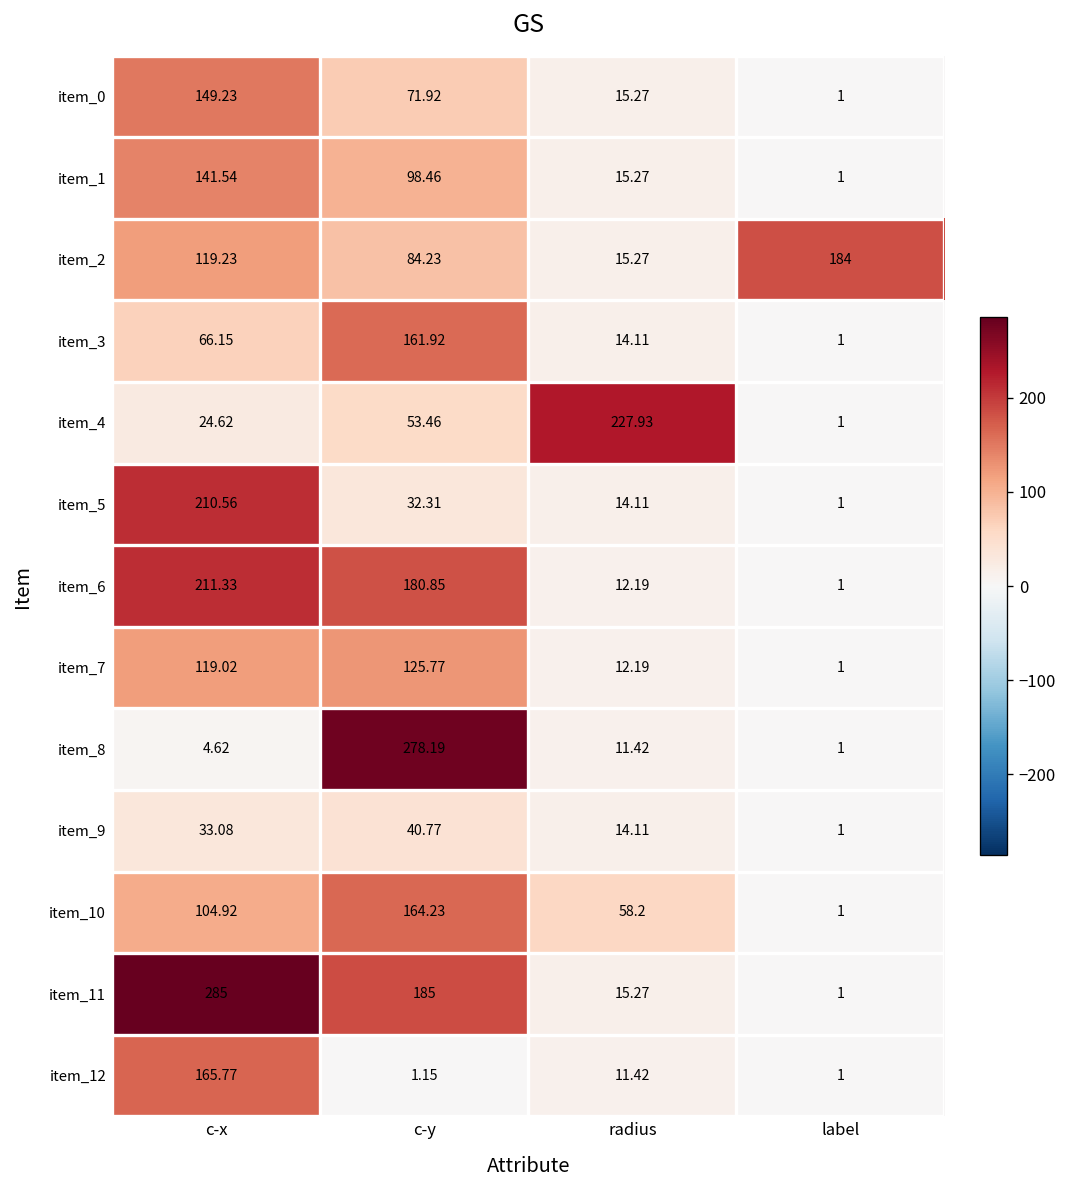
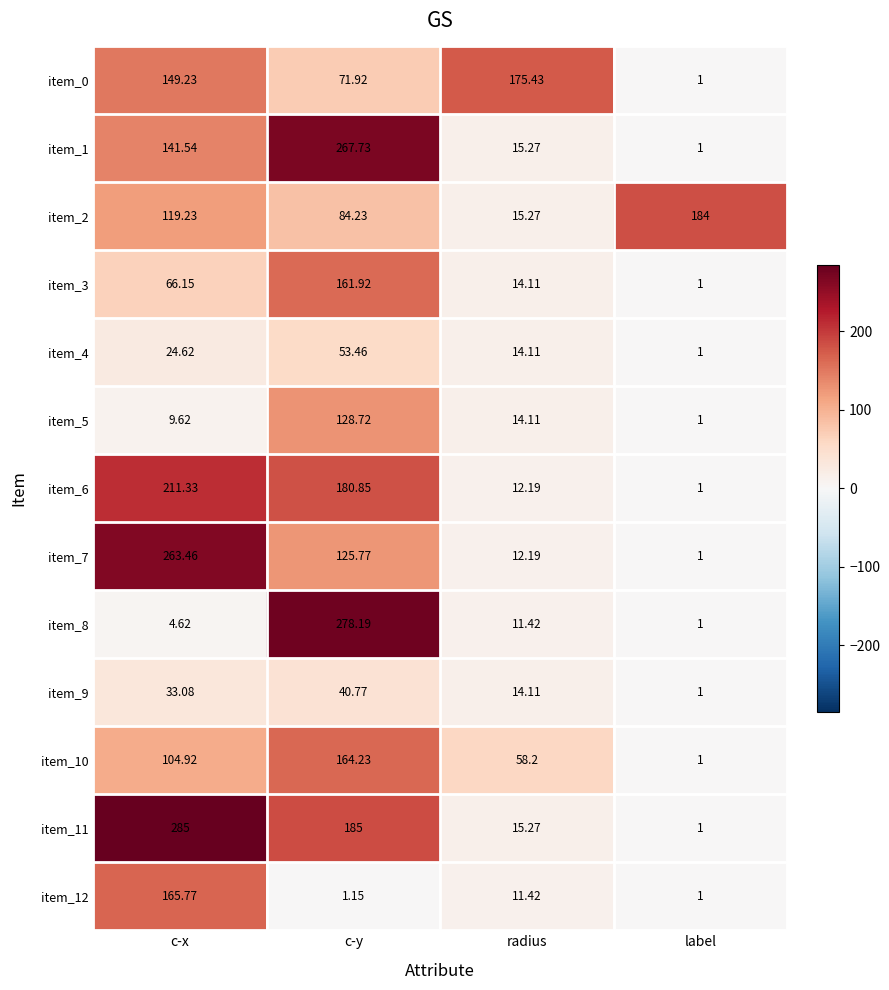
item_0, radius: 15.27 -> 175.43
item_1, c-y: 98.46 -> 267.73
item_4, radius: 227.93 -> 14.11
item_5, c-x: 210.56 -> 9.62
item_5, c-y: 32.31 -> 128.72
item_7, c-x: 119.02 -> 263.46
